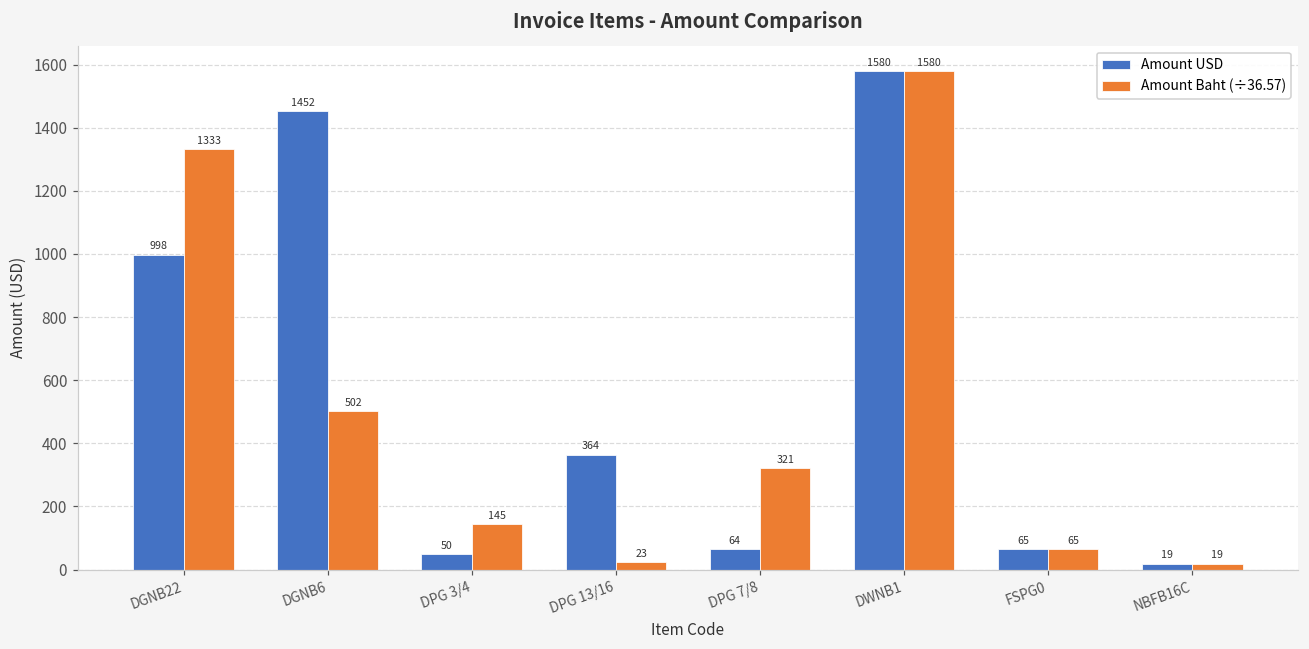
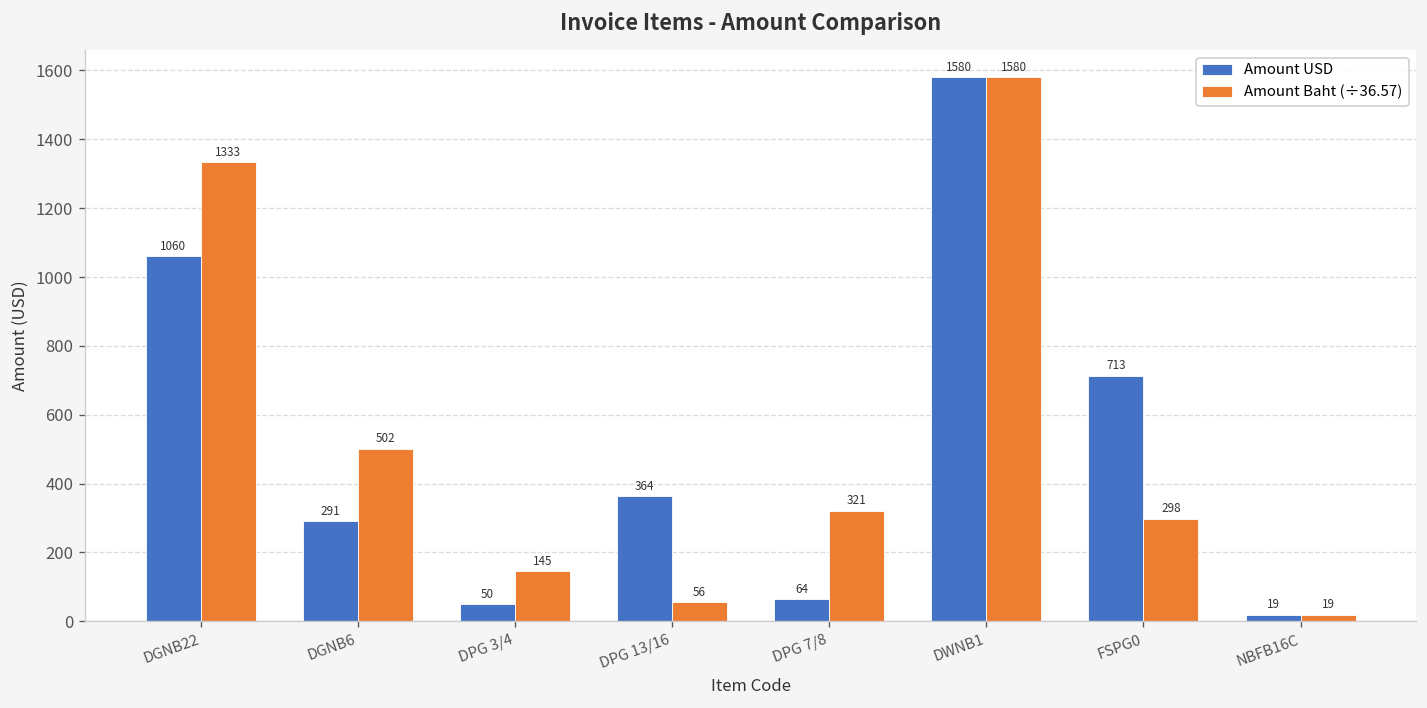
Amount USD, DGNB22: 998 -> 1060
Amount USD, DGNB6: 1452 -> 291
Amount Baht (÷36.57), DPG 13/16: 23 -> 56
Amount USD, FSPG0: 65 -> 713
Amount Baht (÷36.57), FSPG0: 65 -> 298
